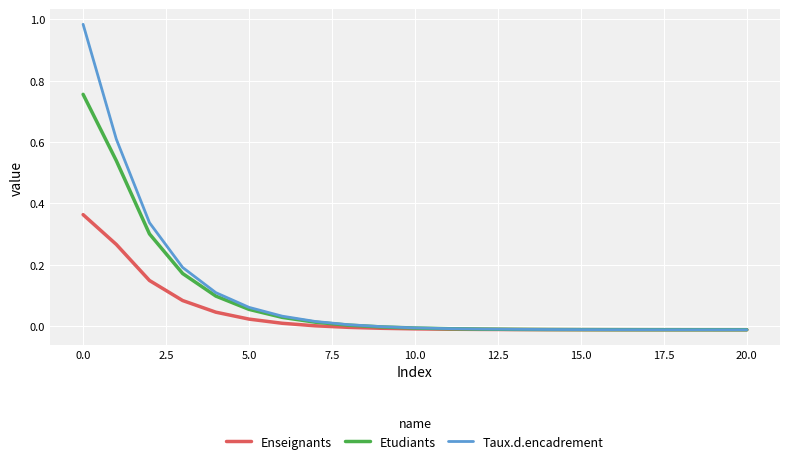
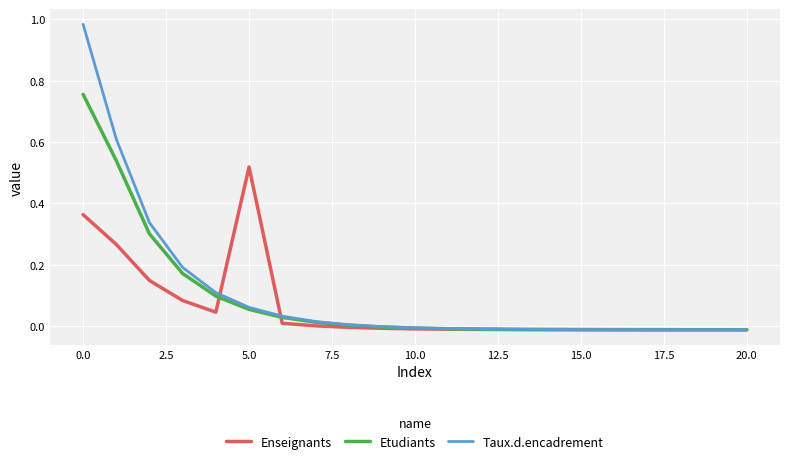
Enseignants, 5.0: 0.02 -> 0.52
